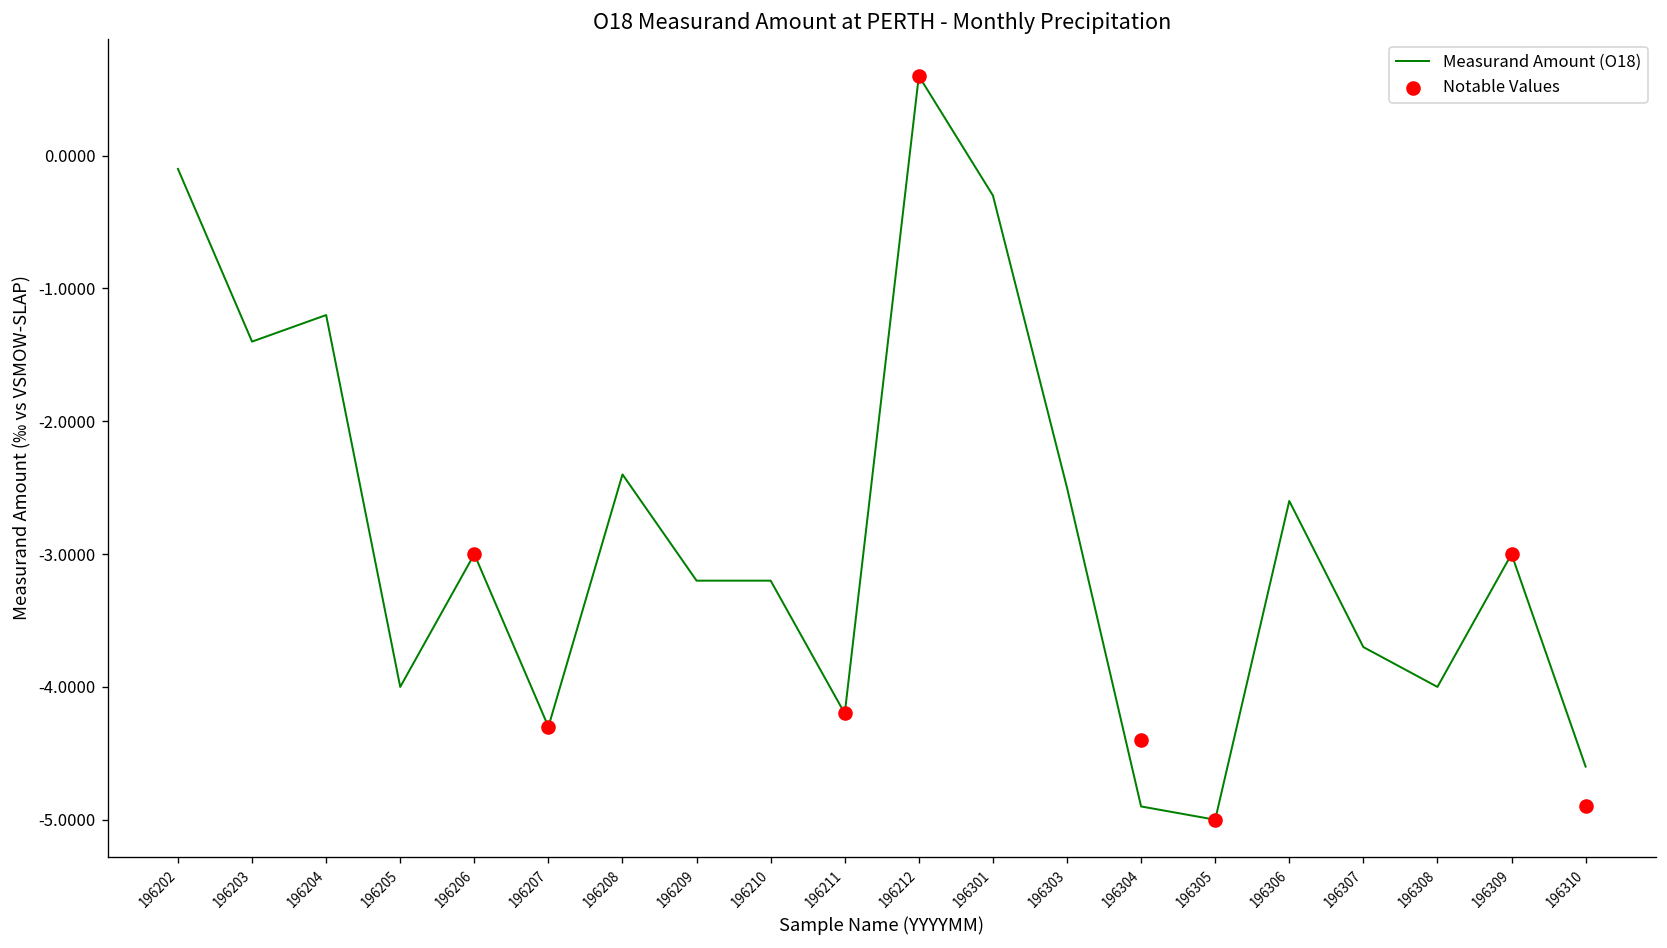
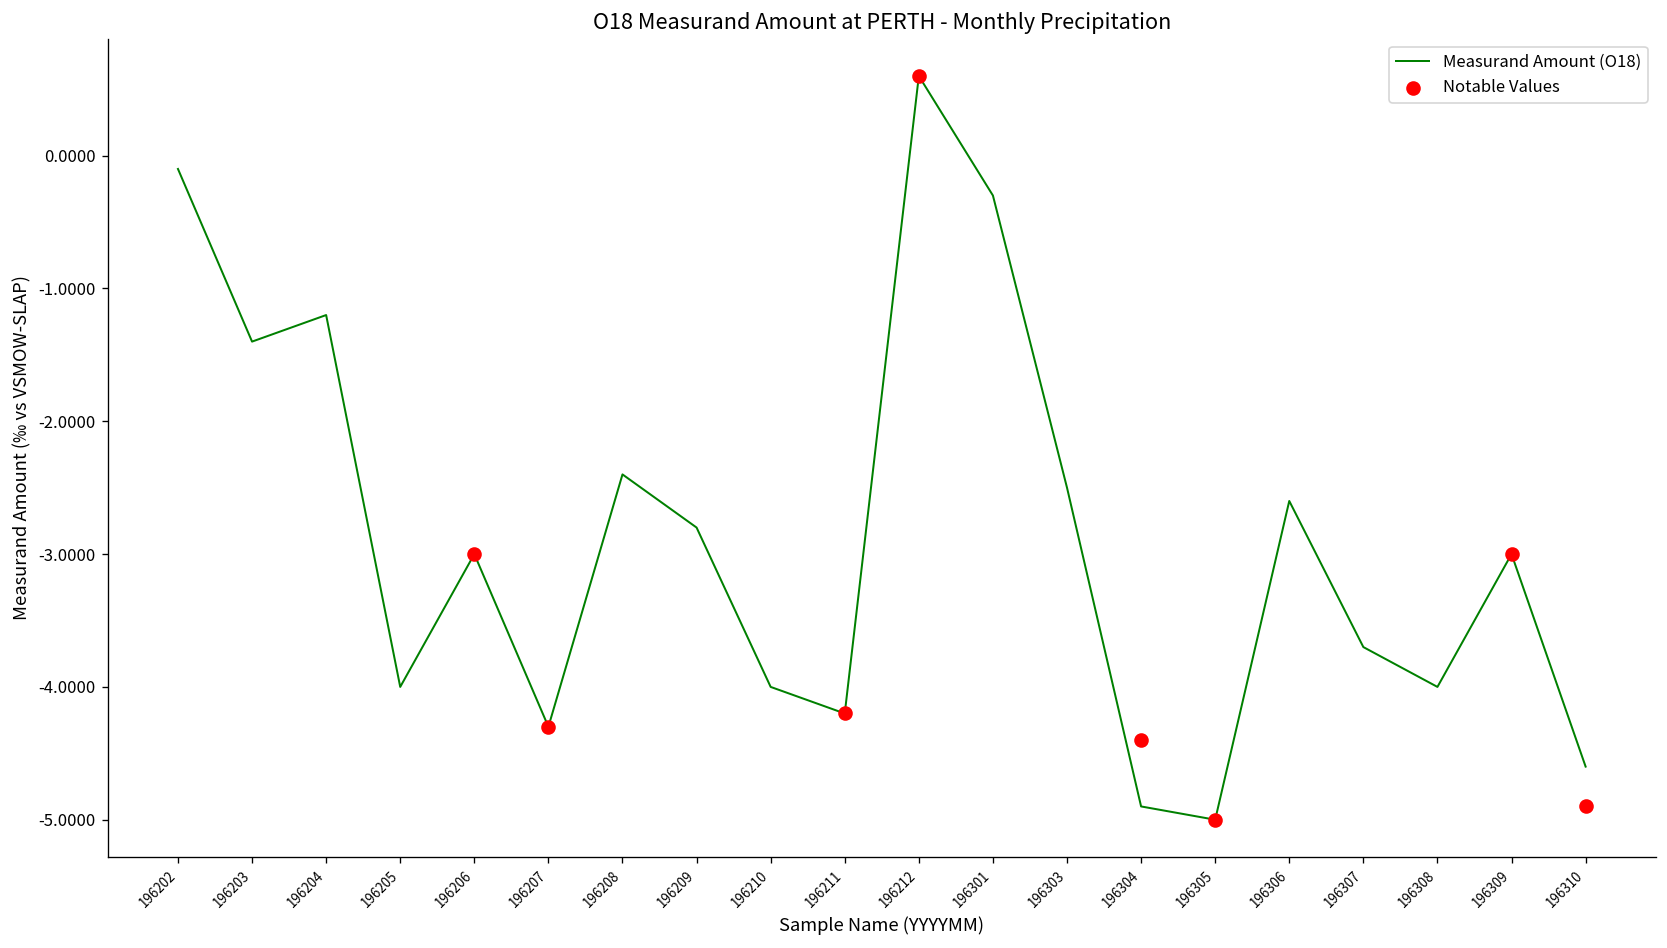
Measurand Amount (O18), 196209: -3.2 -> -2.8
Measurand Amount (O18), 196210: -3.2 -> -4.0
